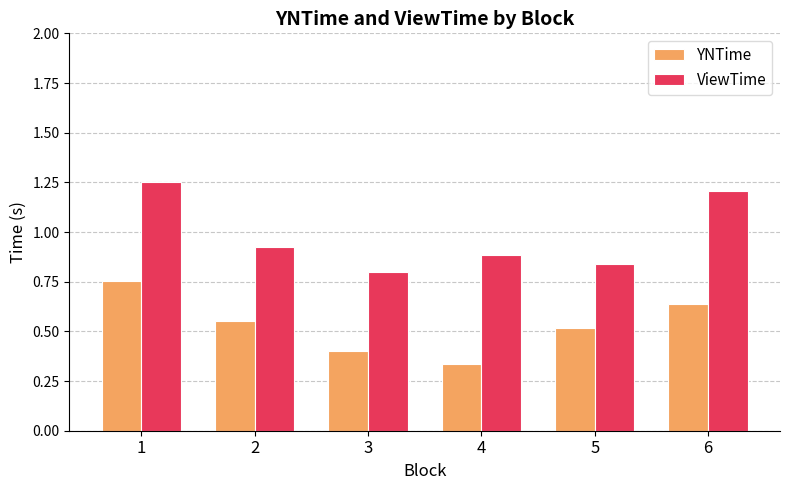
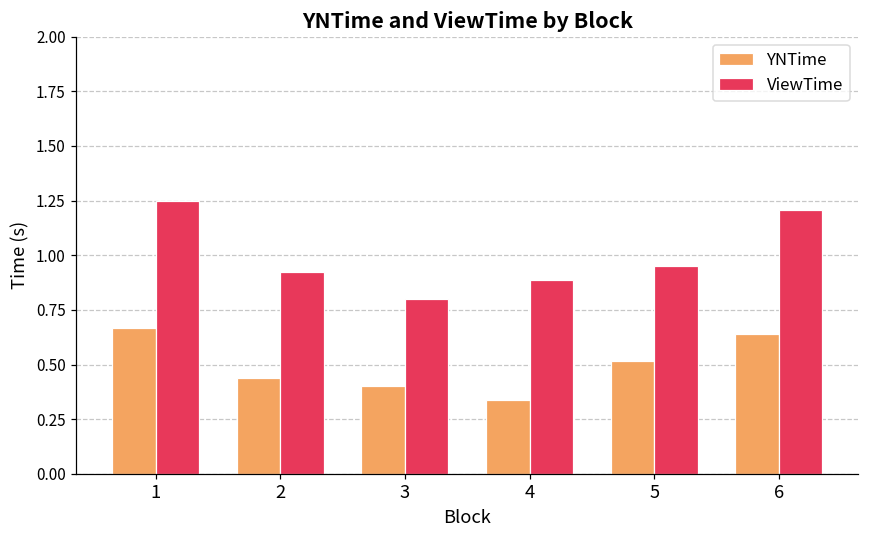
YNTime, 1: 0.75 -> 0.67
YNTime, 2: 0.55 -> 0.44
ViewTime, 5: 0.84 -> 0.95
